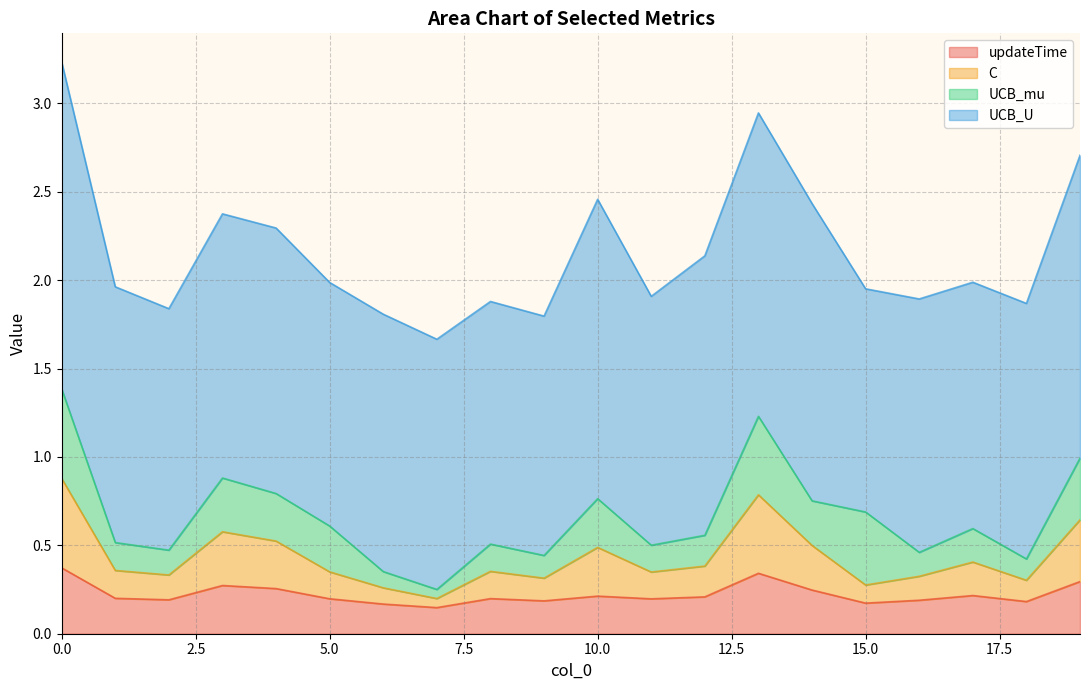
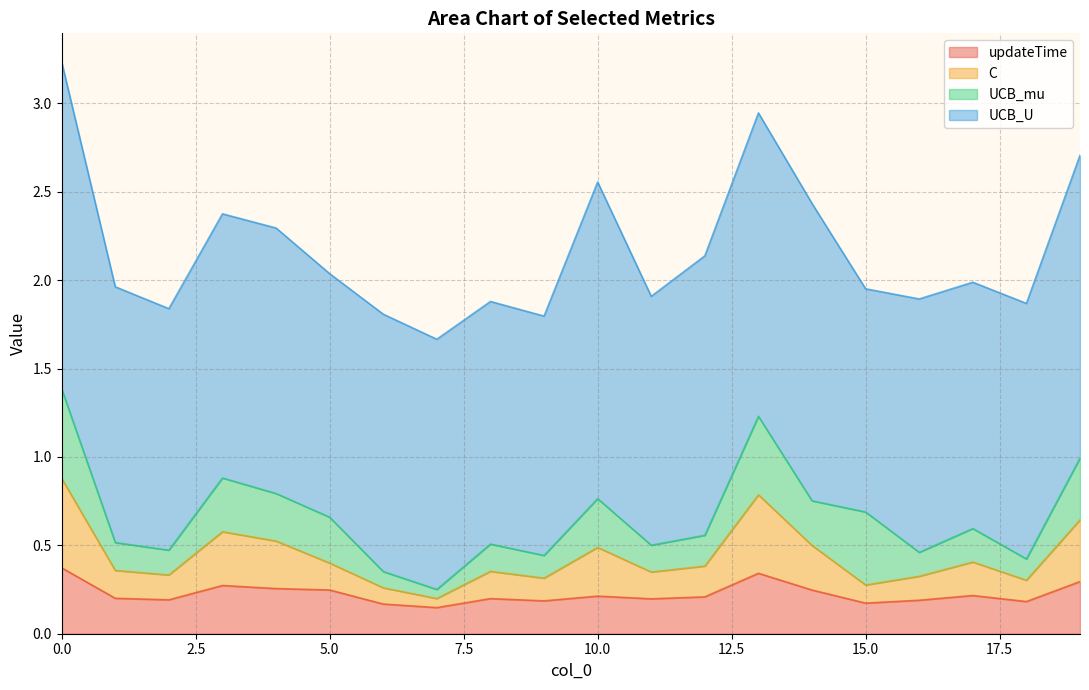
updateTime, 5.0: 0.20 -> 0.25
UCB_U, 10.0: 1.69 -> 1.79
